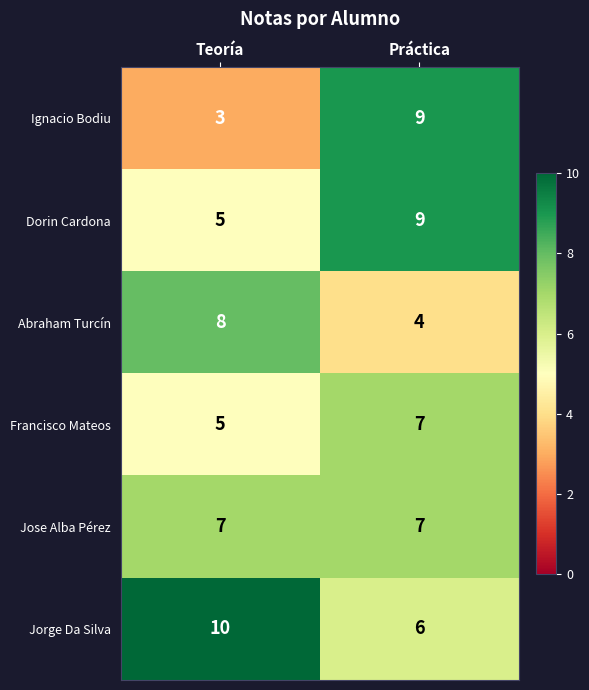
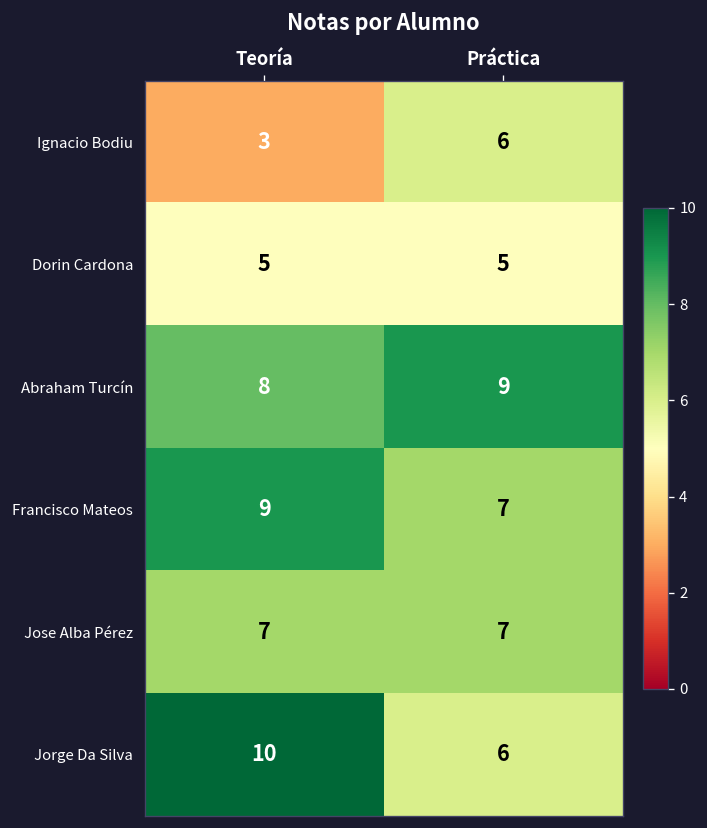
Ignacio Bodiu, Práctica: 9 -> 6
Dorin Cardona, Práctica: 9 -> 5
Abraham Turcín, Práctica: 4 -> 9
Francisco Mateos, Teoría: 5 -> 9
